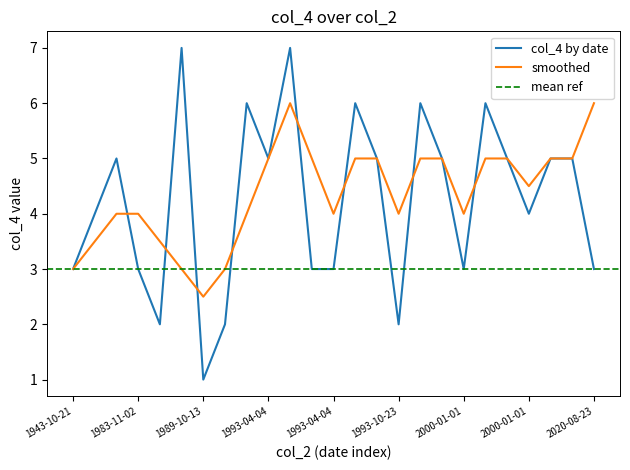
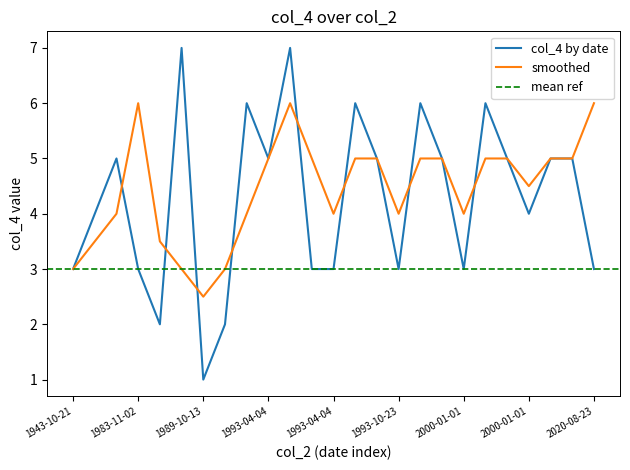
smoothed, 1983-11-02: 4 -> 6
col_4 by date, 1993-10-23: 2 -> 3
